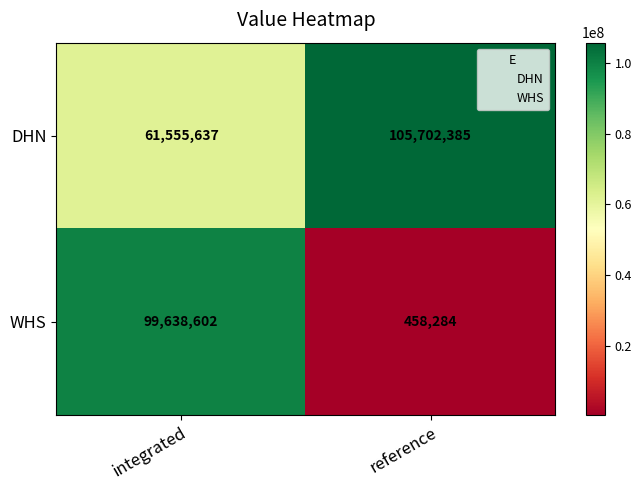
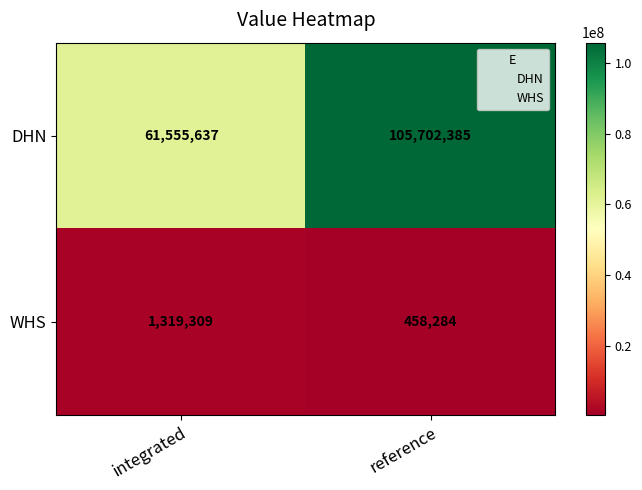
WHS, integrated: 99,638,602 -> 1,319,309
